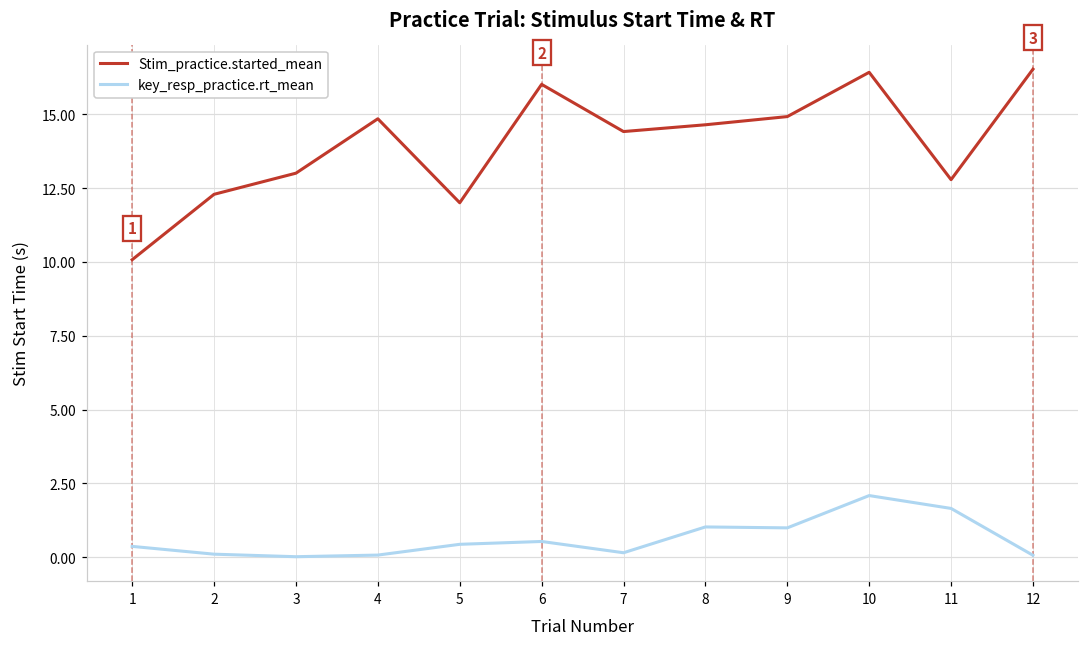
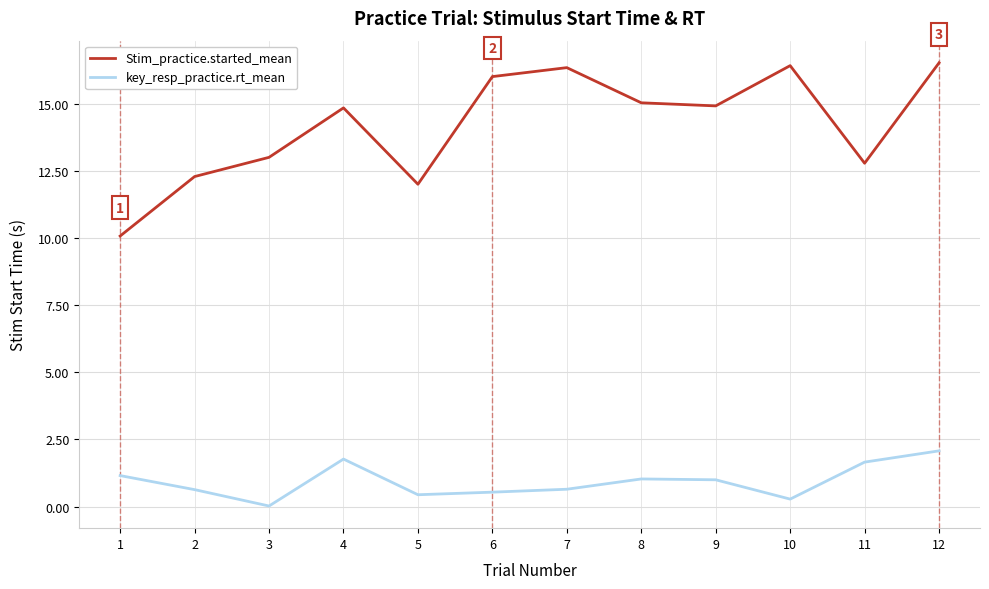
key_resp_practice.rt_mean, 1: 0.4 -> 1.2
key_resp_practice.rt_mean, 2: 0.1 -> 0.6
key_resp_practice.rt_mean, 4: 0.1 -> 1.8
Stim_practice.started_mean, 7: 14.4 -> 16.3
key_resp_practice.rt_mean, 7: 0.2 -> 0.6
Stim_practice.started_mean, 8: 14.6 -> 15.0
key_resp_practice.rt_mean, 10: 2.1 -> 0.3
key_resp_practice.rt_mean, 12: 0.1 -> 2.1
